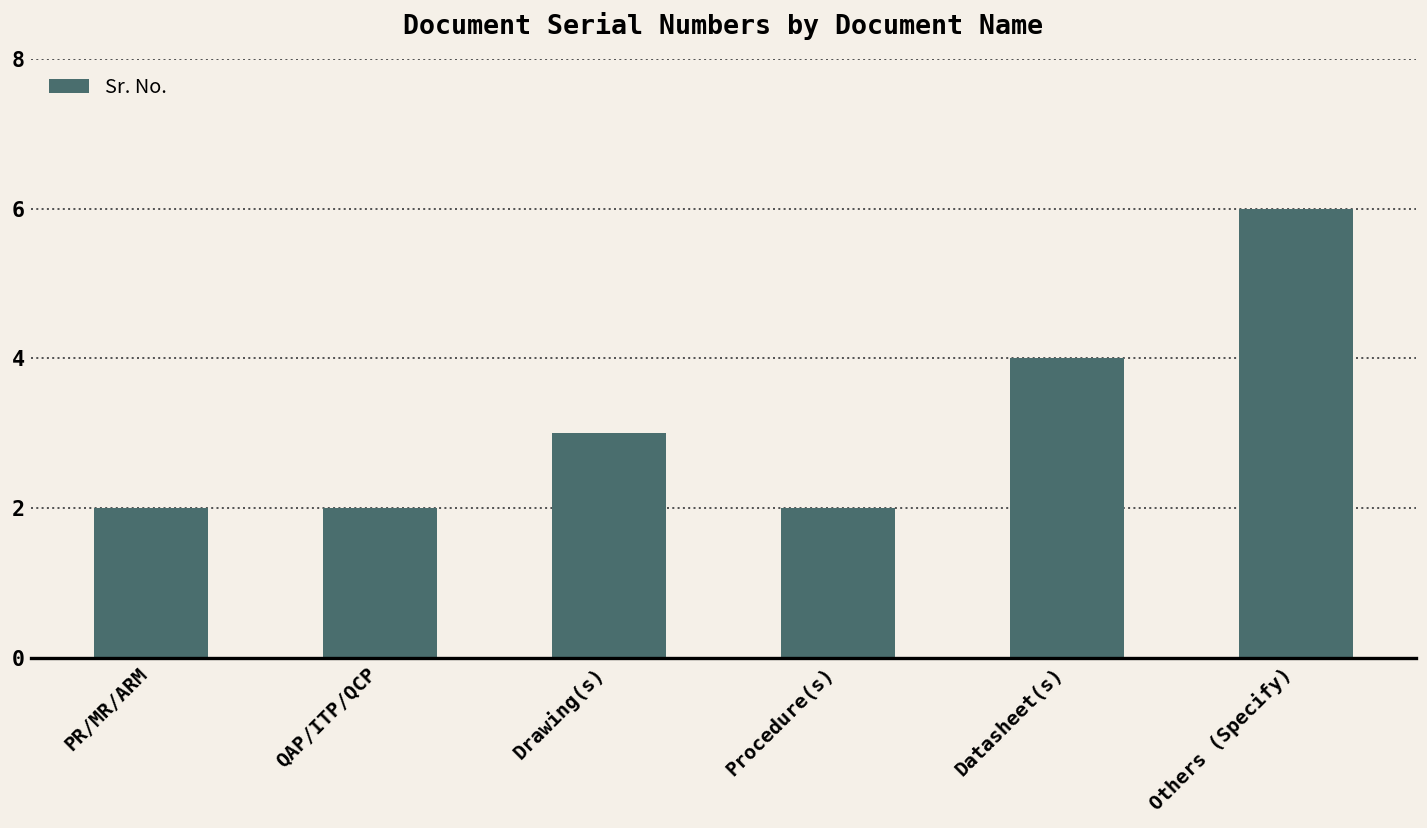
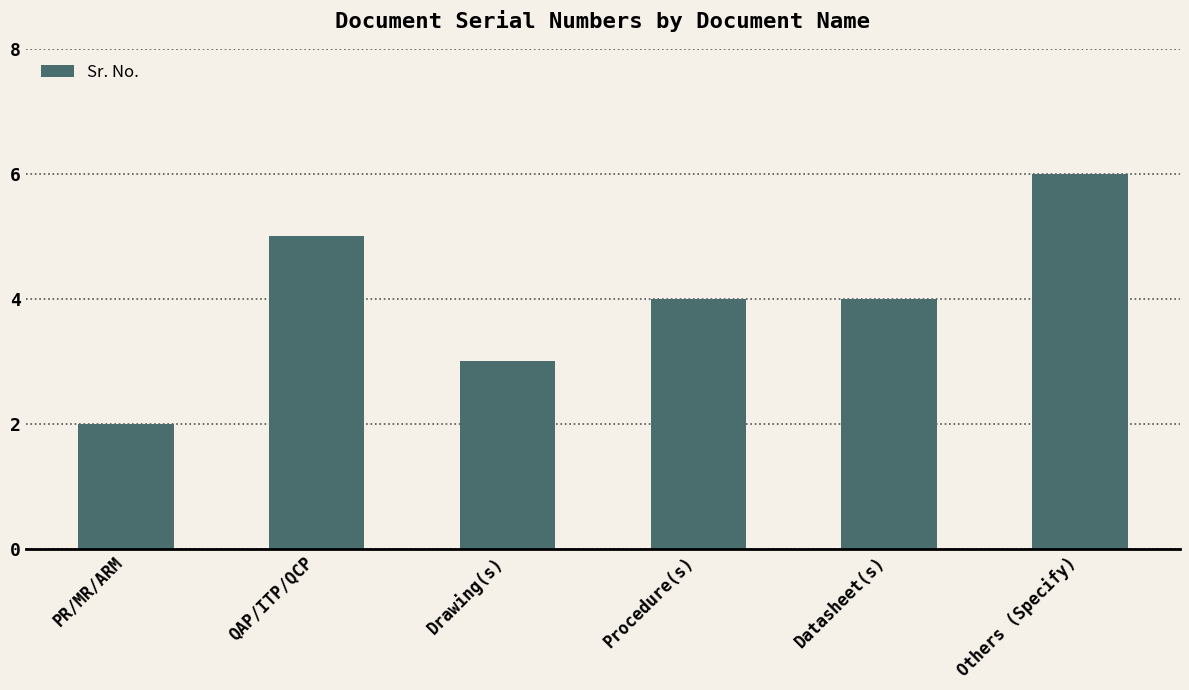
QAP/ITP/QCP: 2 -> 5
Procedure(s): 2 -> 4
